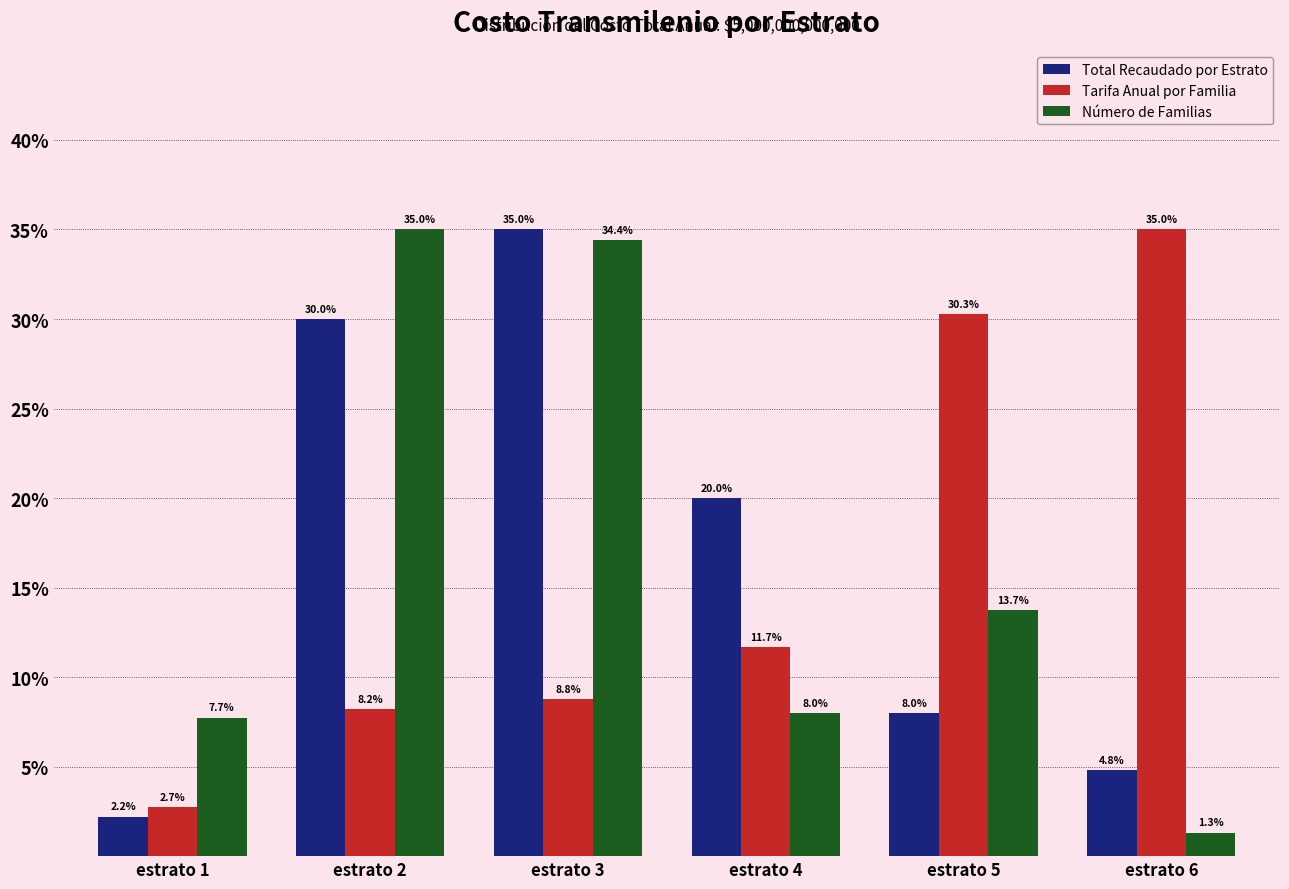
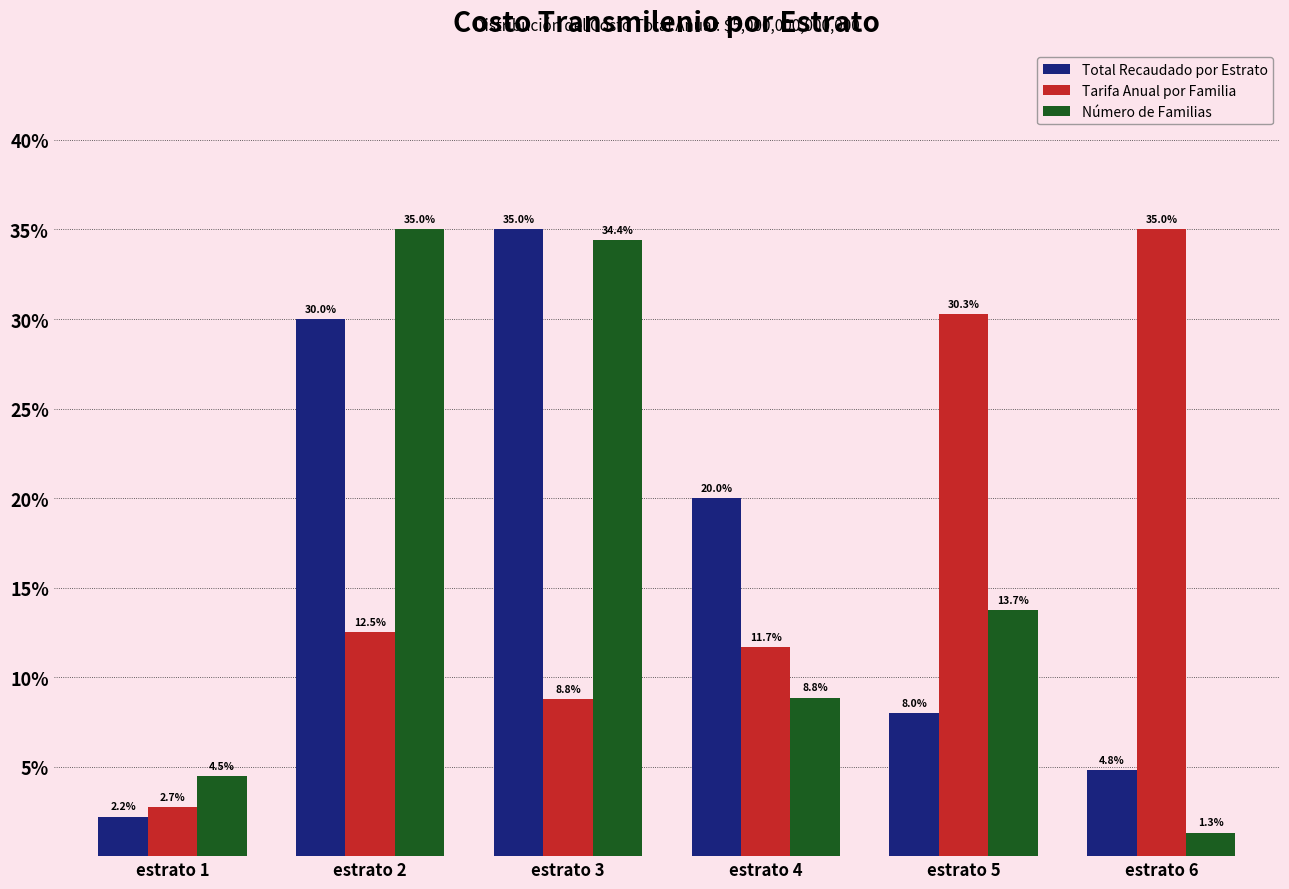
Número de Familias, estrato 1: 7.7% -> 4.5%
Tarifa Anual por Familia, estrato 2: 8.2% -> 12.5%
Número de Familias, estrato 4: 8.0% -> 8.8%
